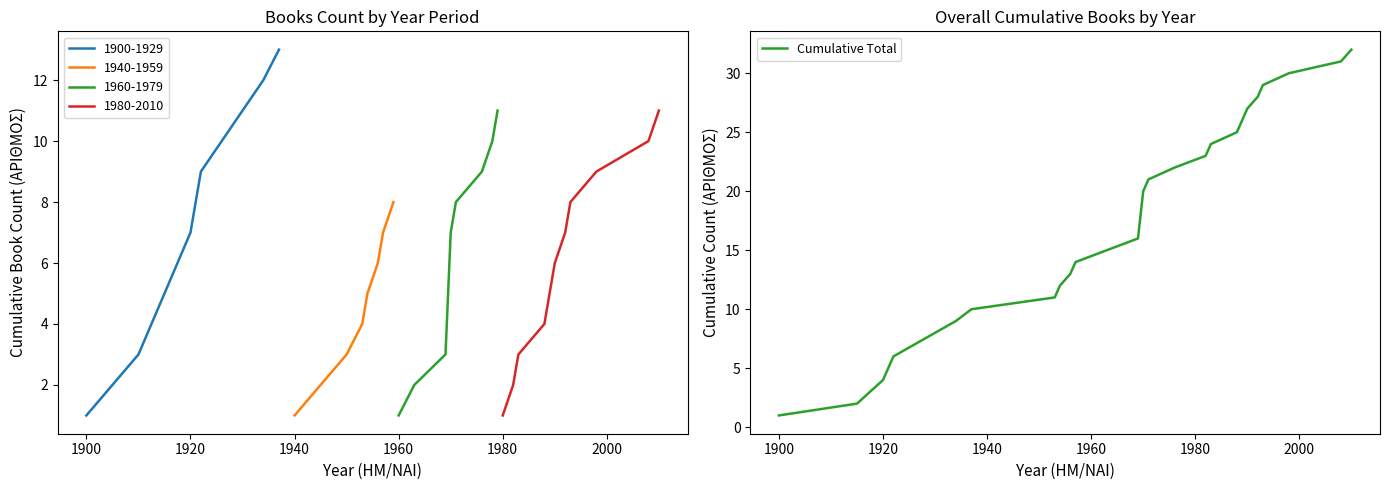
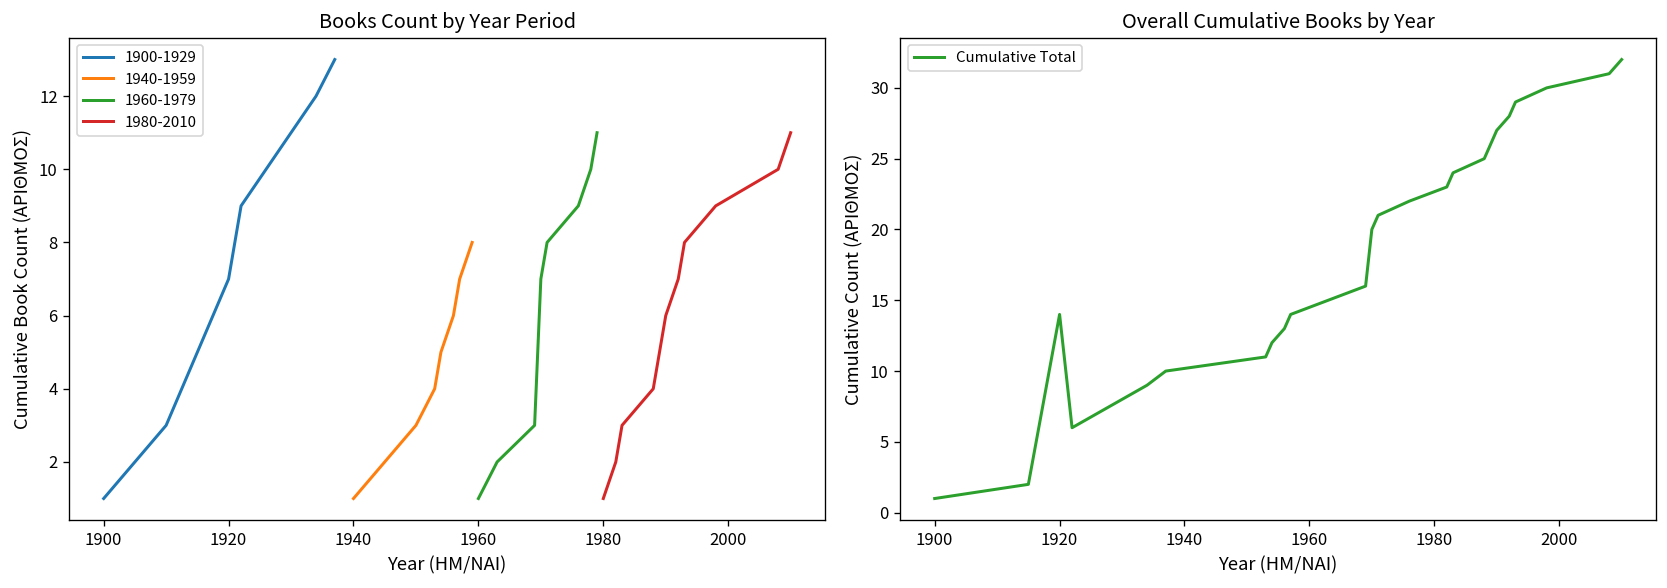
Overall Cumulative Books by Year, 1920: 4 -> 14
